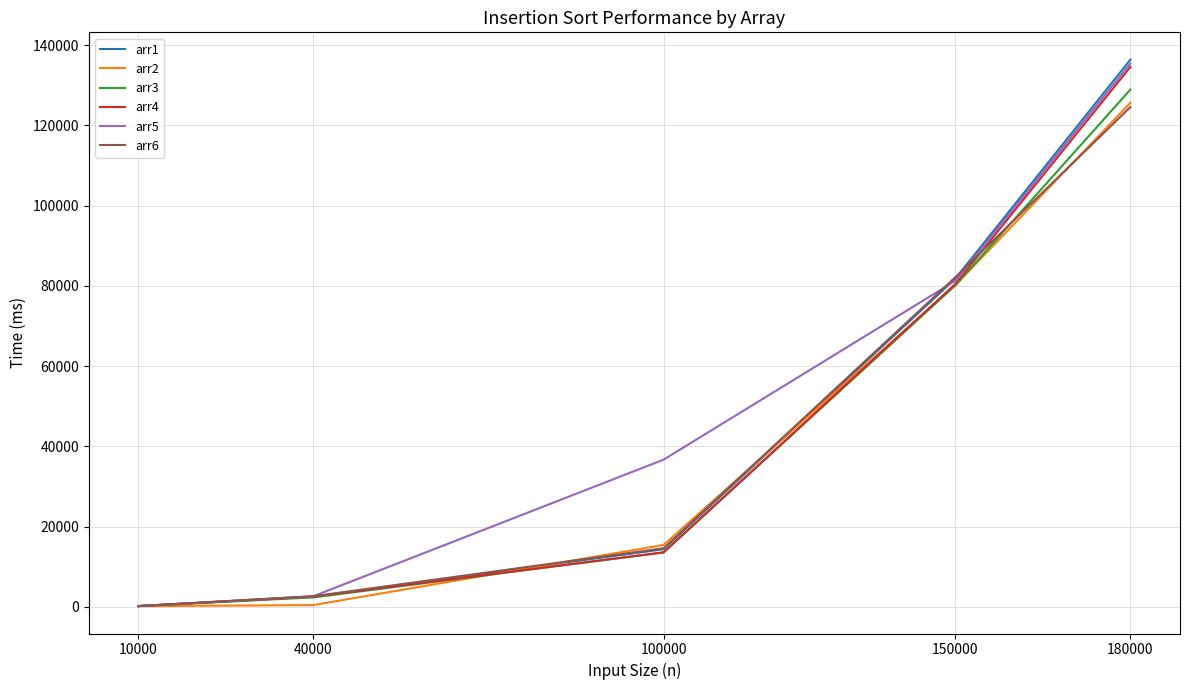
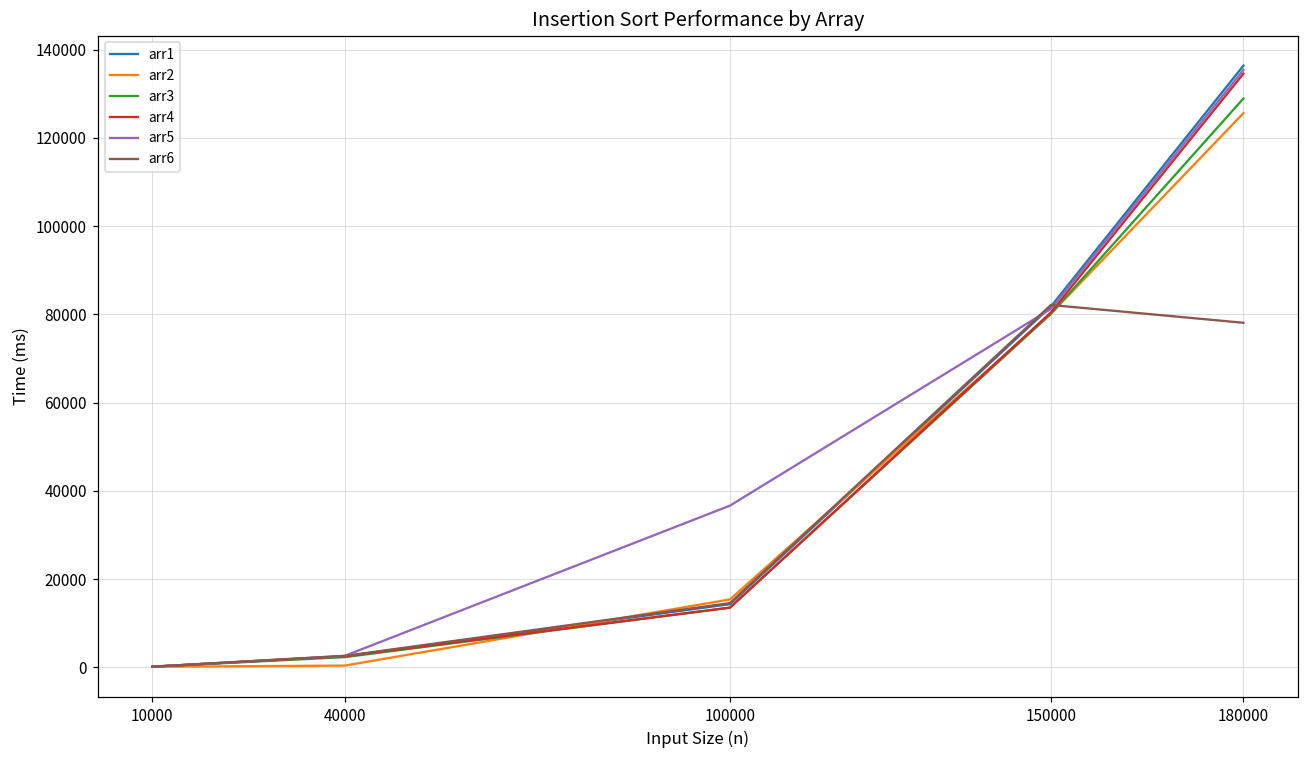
arr6, 180000: 125000 -> 78000
